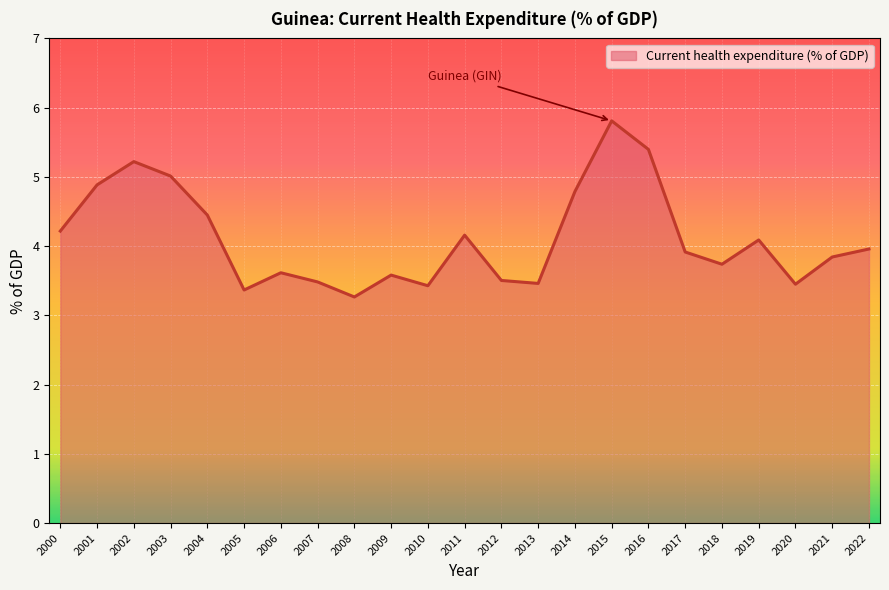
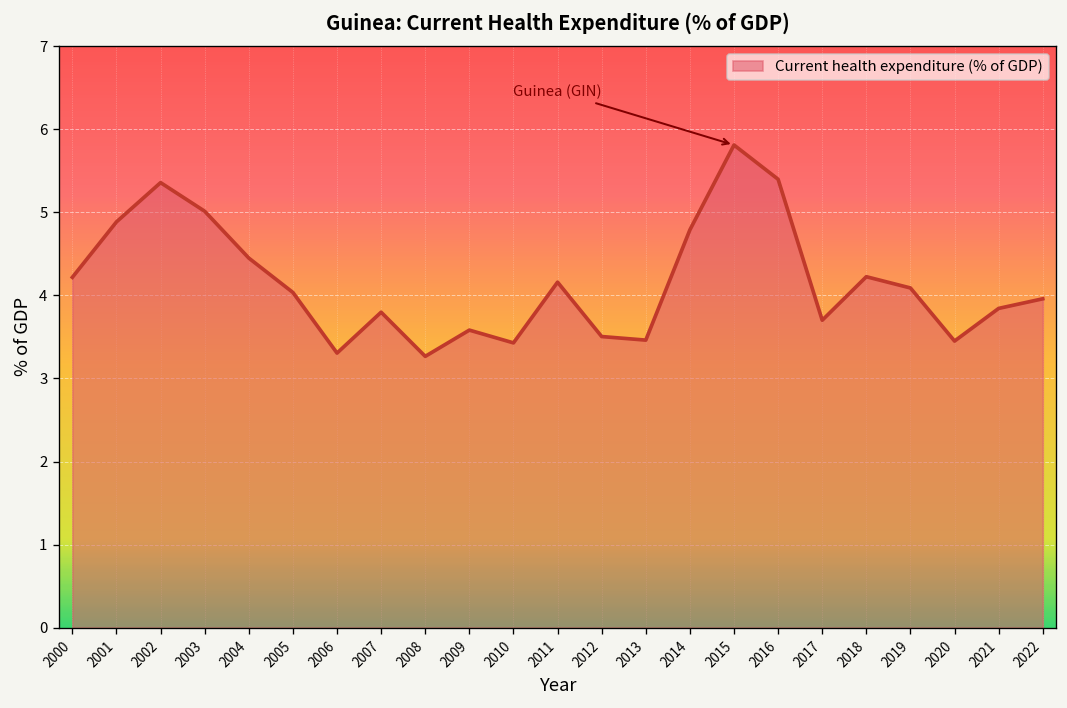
2002: 5.2 -> 5.4
2005: 3.4 -> 4.0
2006: 3.6 -> 3.3
2007: 3.5 -> 3.8
2017: 3.9 -> 3.7
2018: 3.7 -> 4.2
